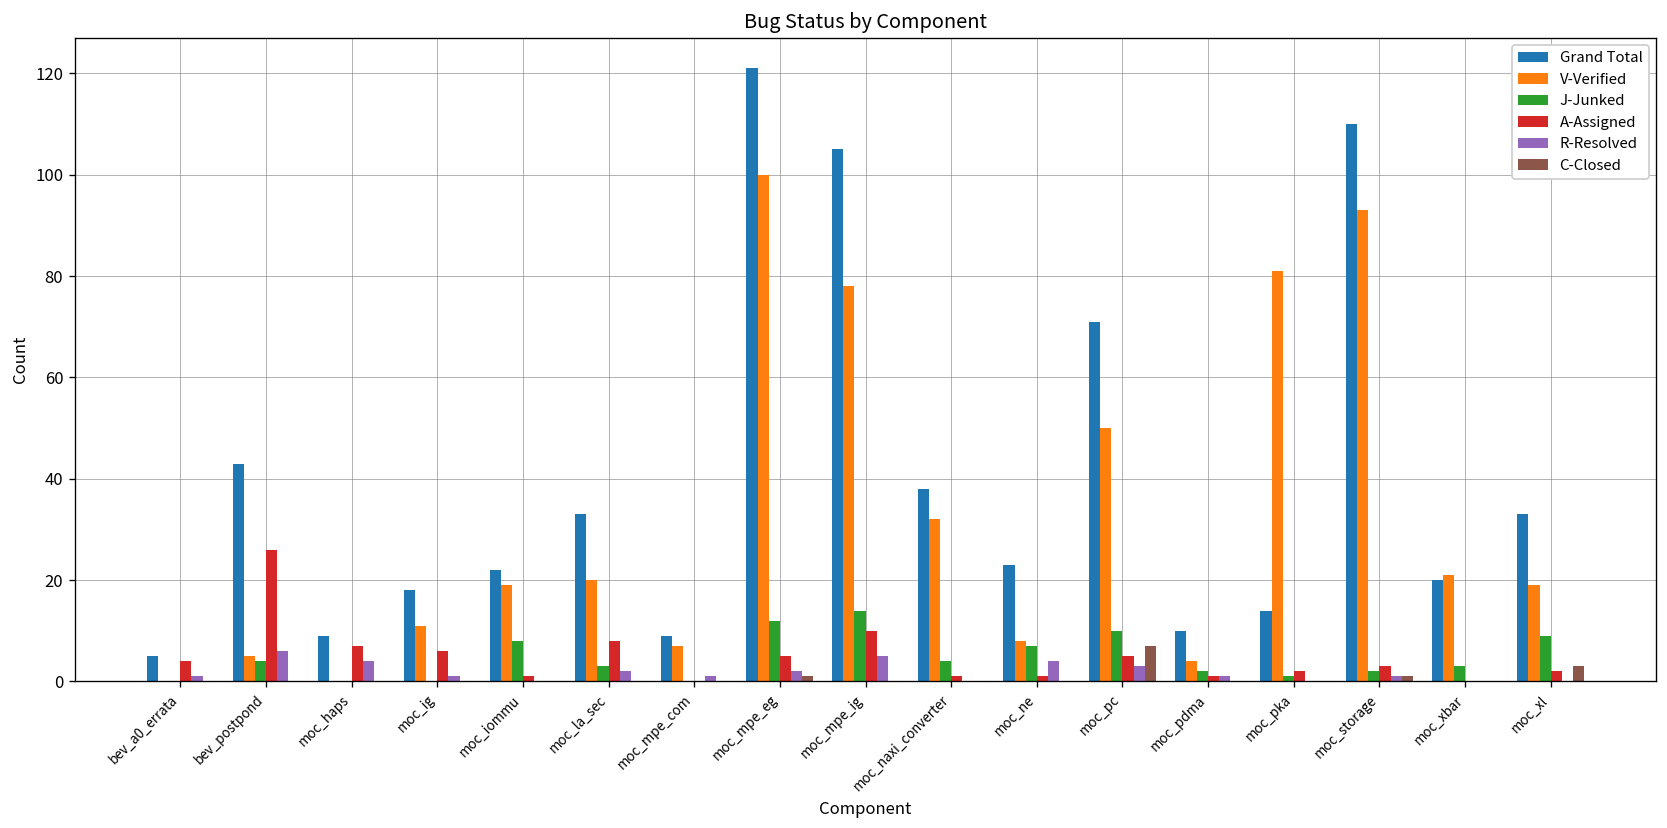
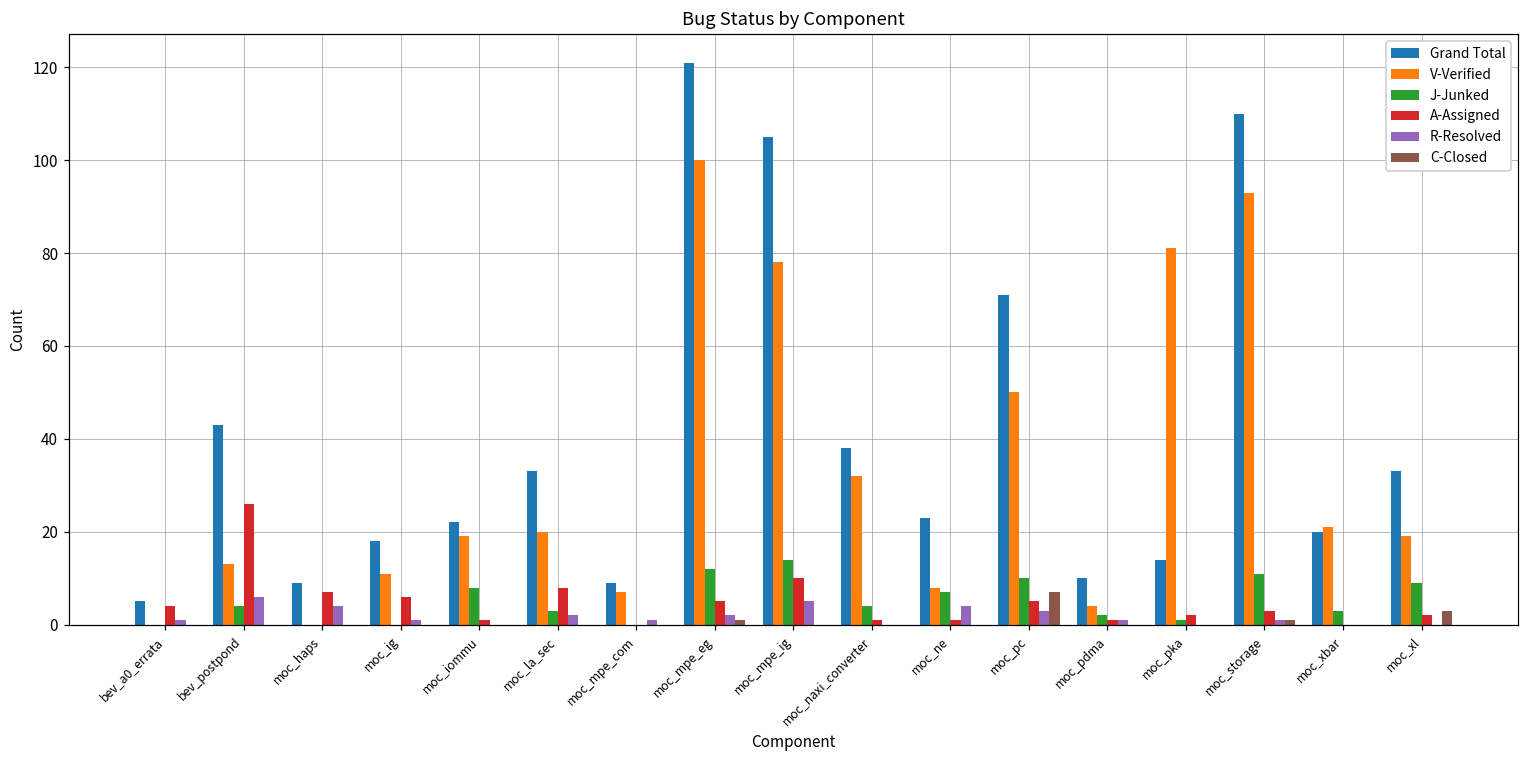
V-Verified, bev_postpond: 5 -> 13
J-Junked, moc_storage: 2 -> 11
